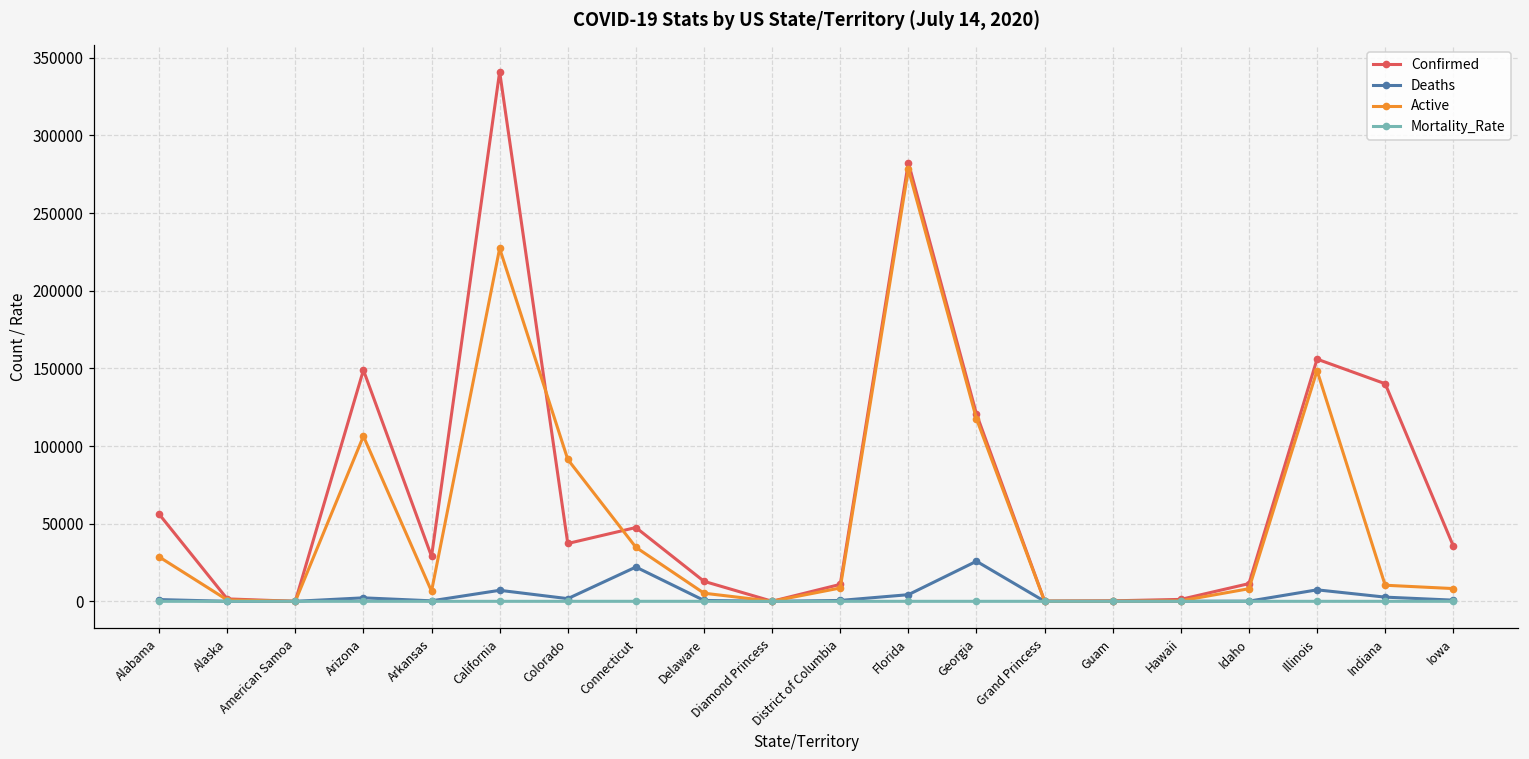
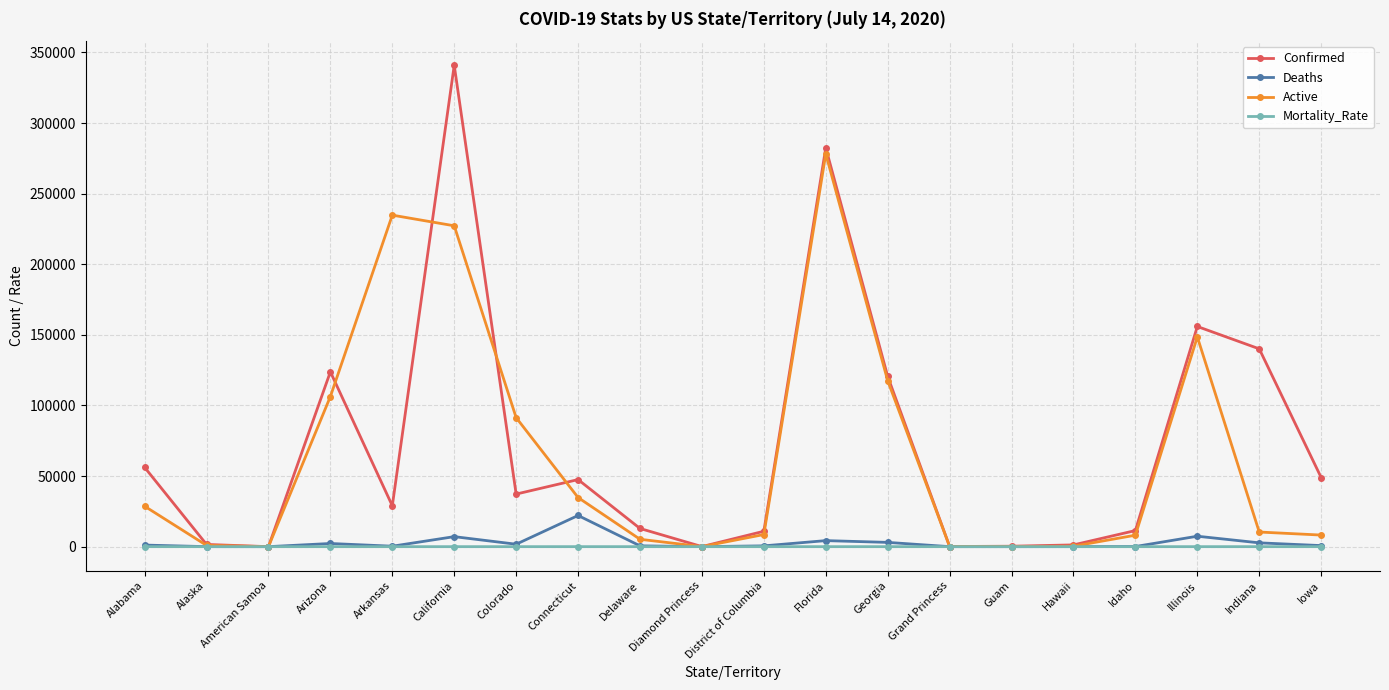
Confirmed, Arizona: 149000 -> 124000
Active, Arkansas: 7000 -> 235000
Deaths, Georgia: 26000 -> 3000
Confirmed, Iowa: 36000 -> 49000
